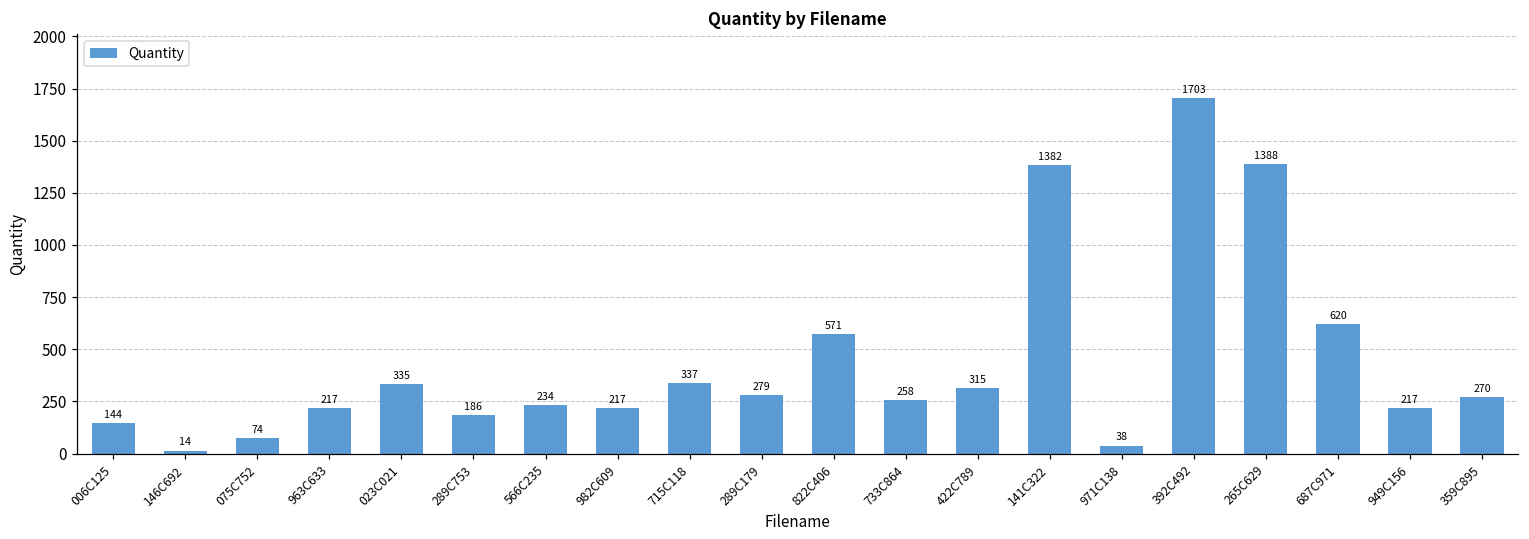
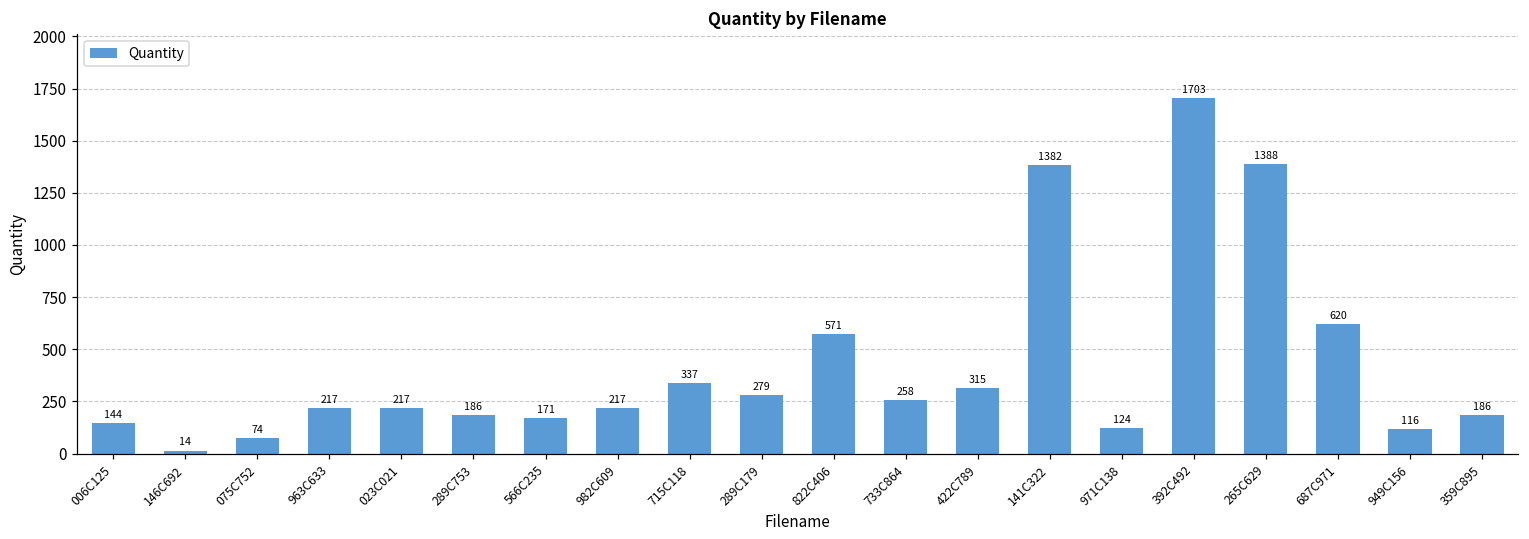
023C021: 335 -> 217
566C235: 234 -> 171
971C138: 38 -> 124
949C156: 217 -> 116
359C895: 270 -> 186
